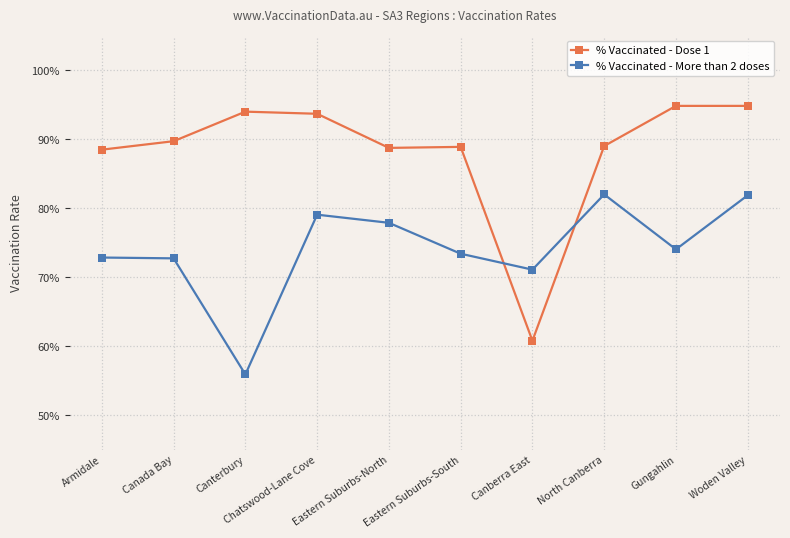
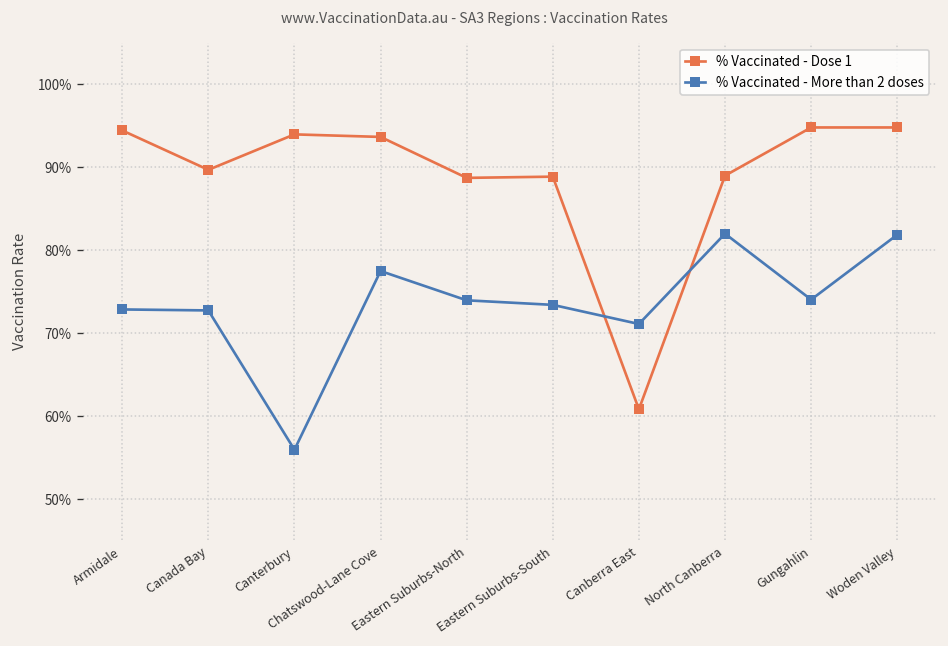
% Vaccinated - Dose 1, Armidale: 88% -> 94%
% Vaccinated - More than 2 doses, Chatswood-Lane Cove: 79% -> 77%
% Vaccinated - More than 2 doses, Eastern Suburbs-North: 78% -> 74%
